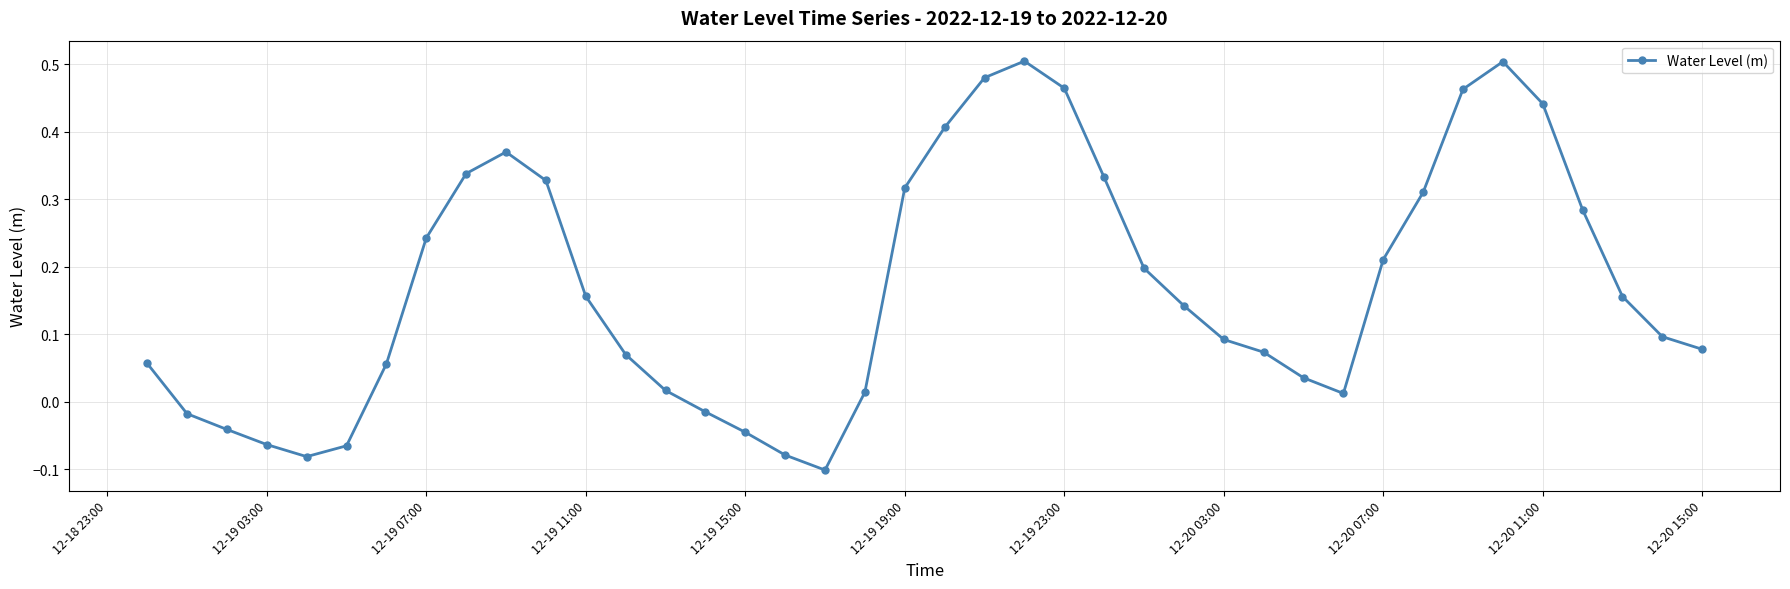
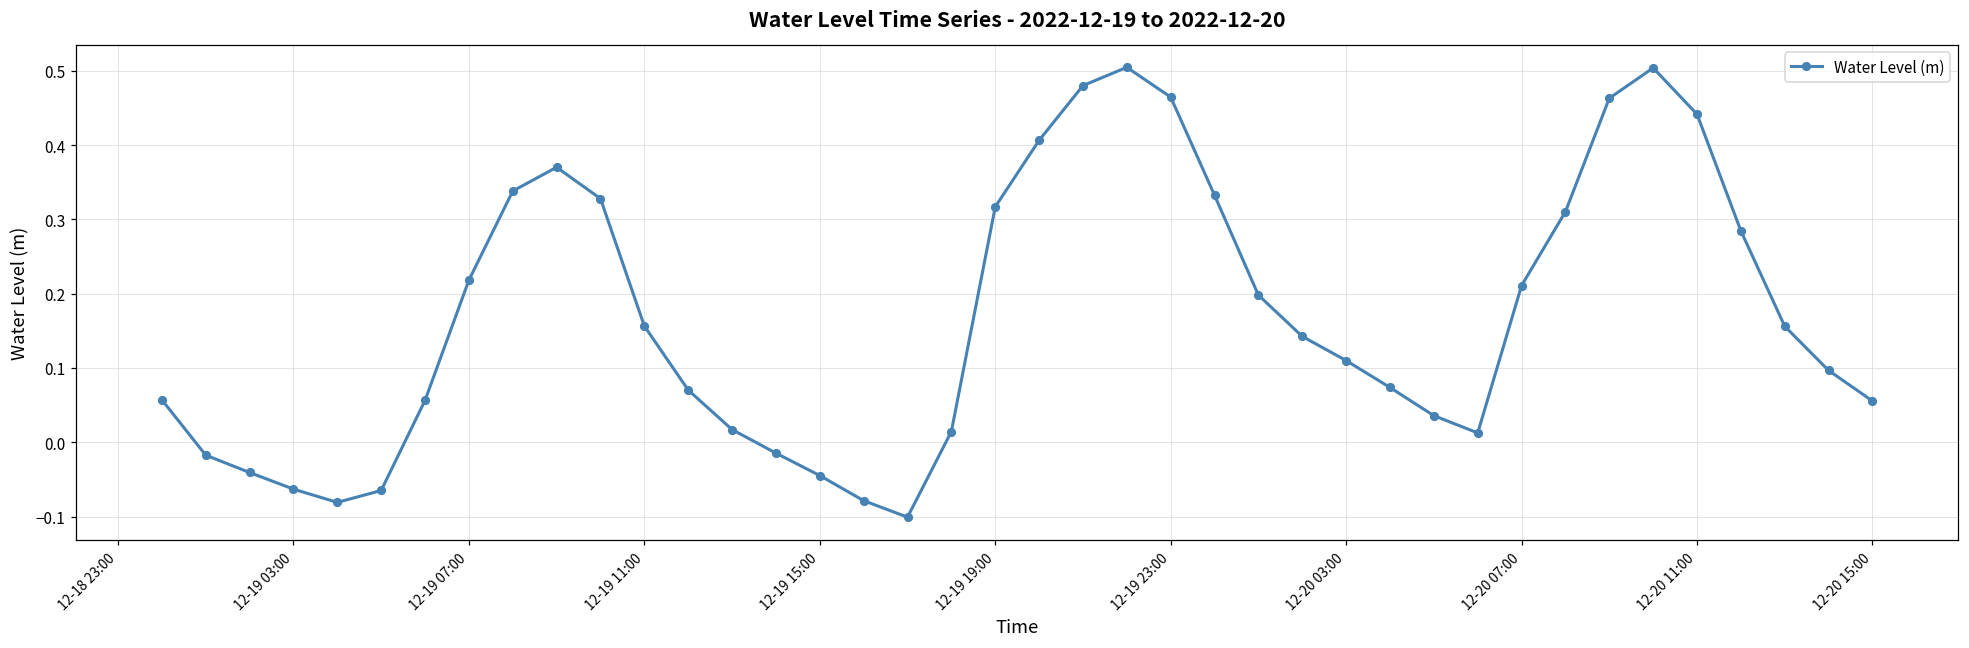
12-19 07:00: 0.24 -> 0.22
12-20 03:00: 0.09 -> 0.11
12-20 15:00: 0.08 -> 0.06
